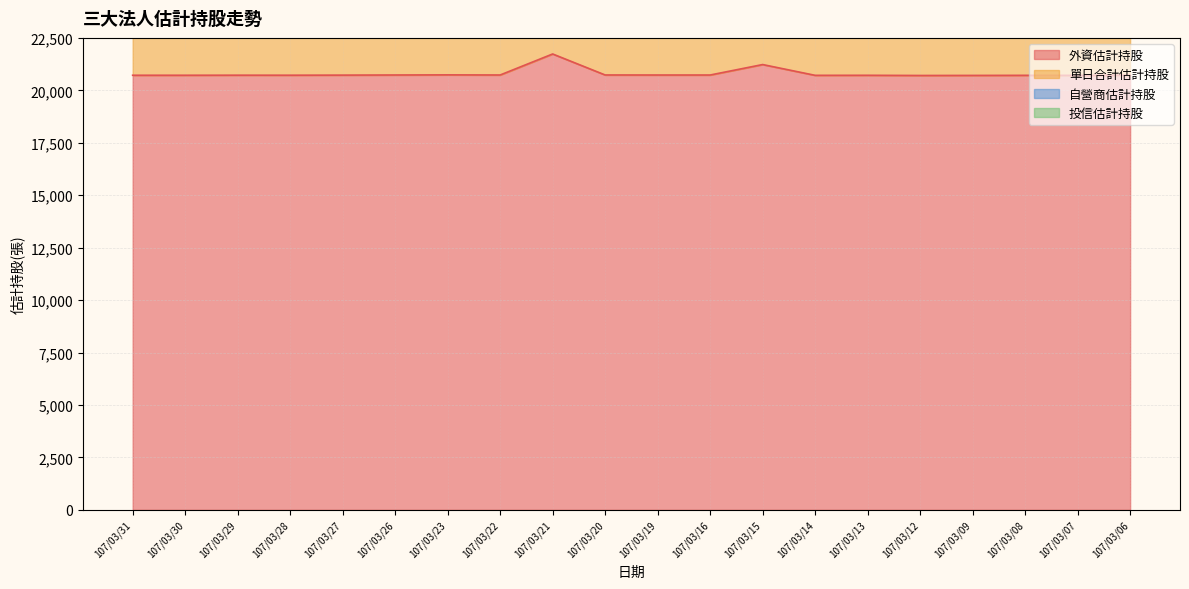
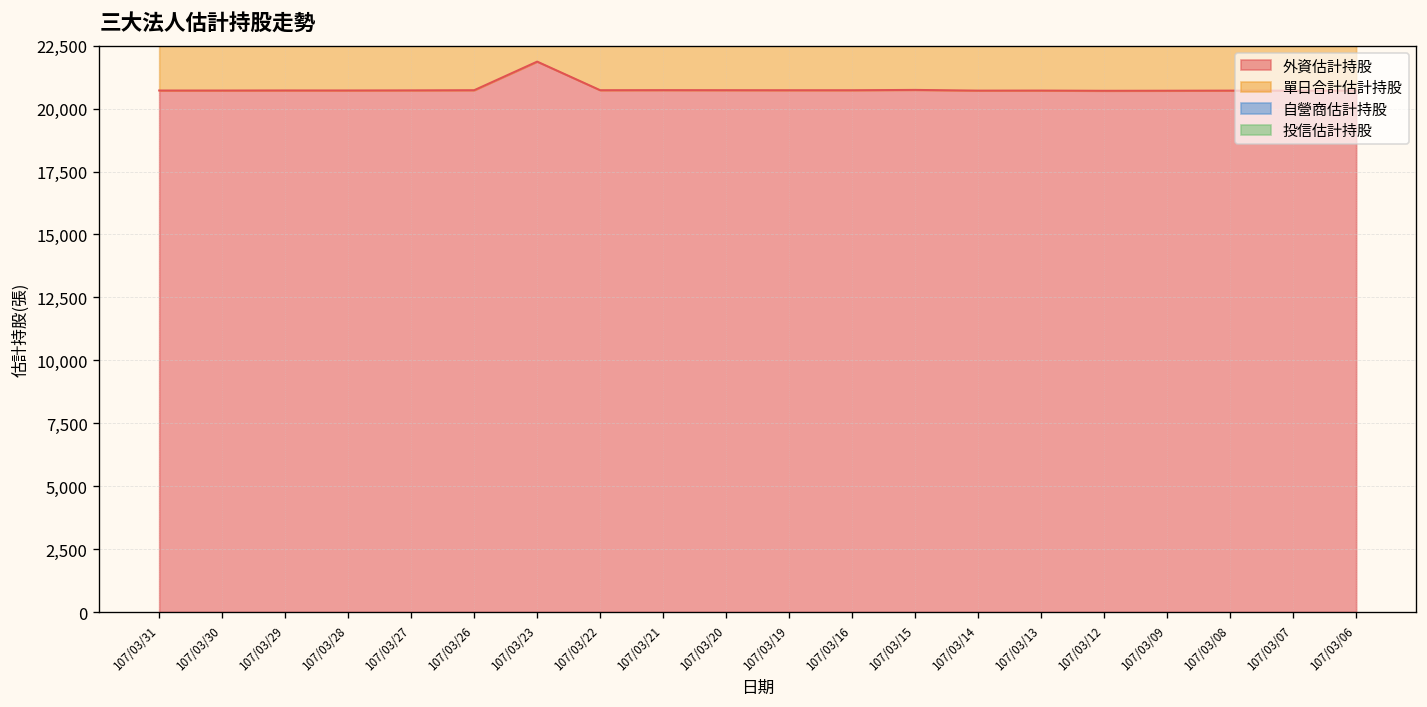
外資估計持股, 107/03/23: 20,700 -> 21,900
外資估計持股, 107/03/21: 21,700 -> 20,700
外資估計持股, 107/03/15: 21,200 -> 20,700
